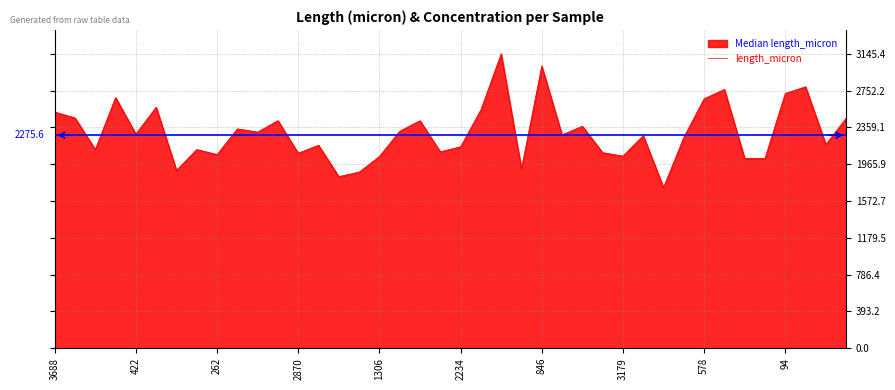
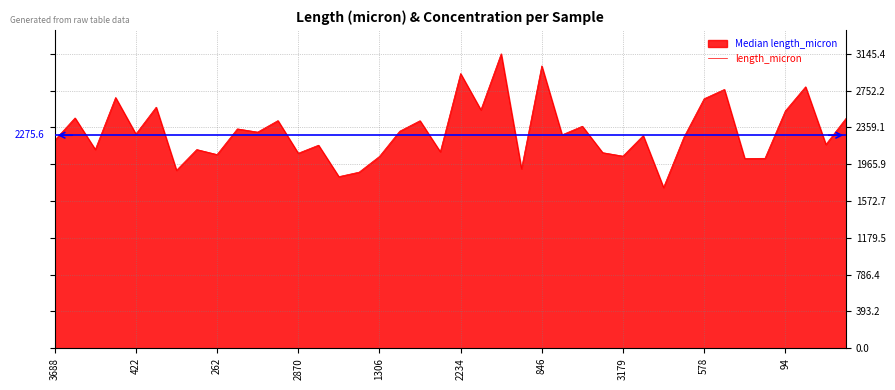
3688: 2500 -> 2200
2234: 2200 -> 2900
94: 2700 -> 2500
